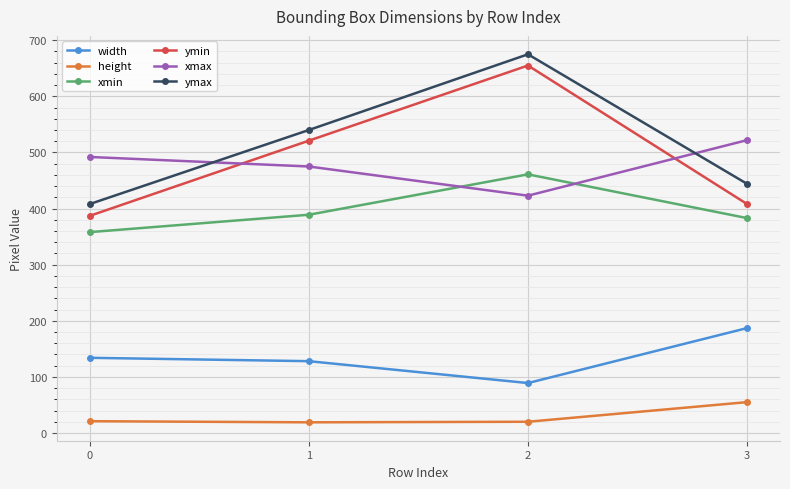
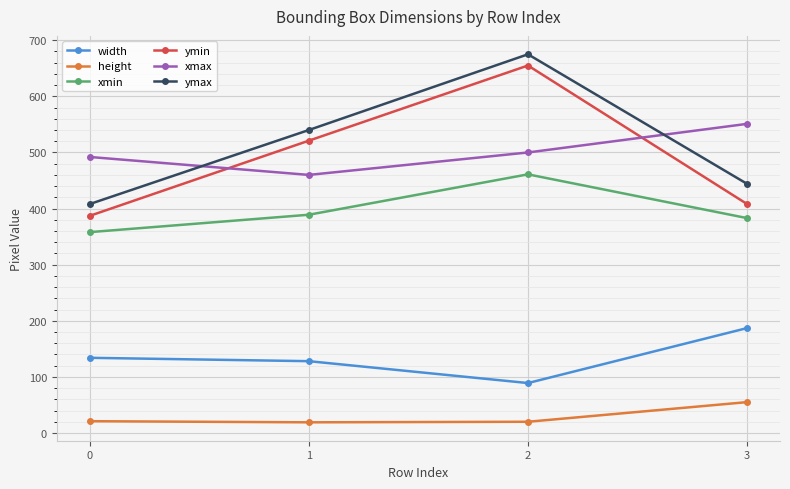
xmax, 1: 480 -> 460
xmax, 2: 420 -> 500
xmax, 3: 520 -> 550
